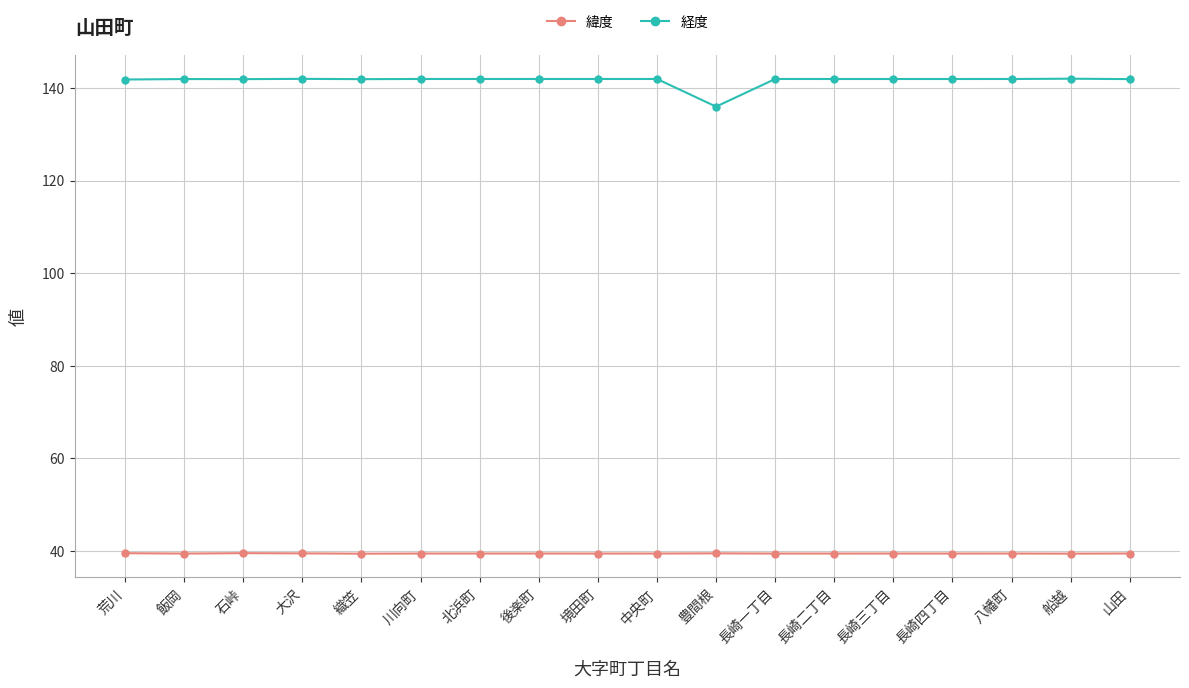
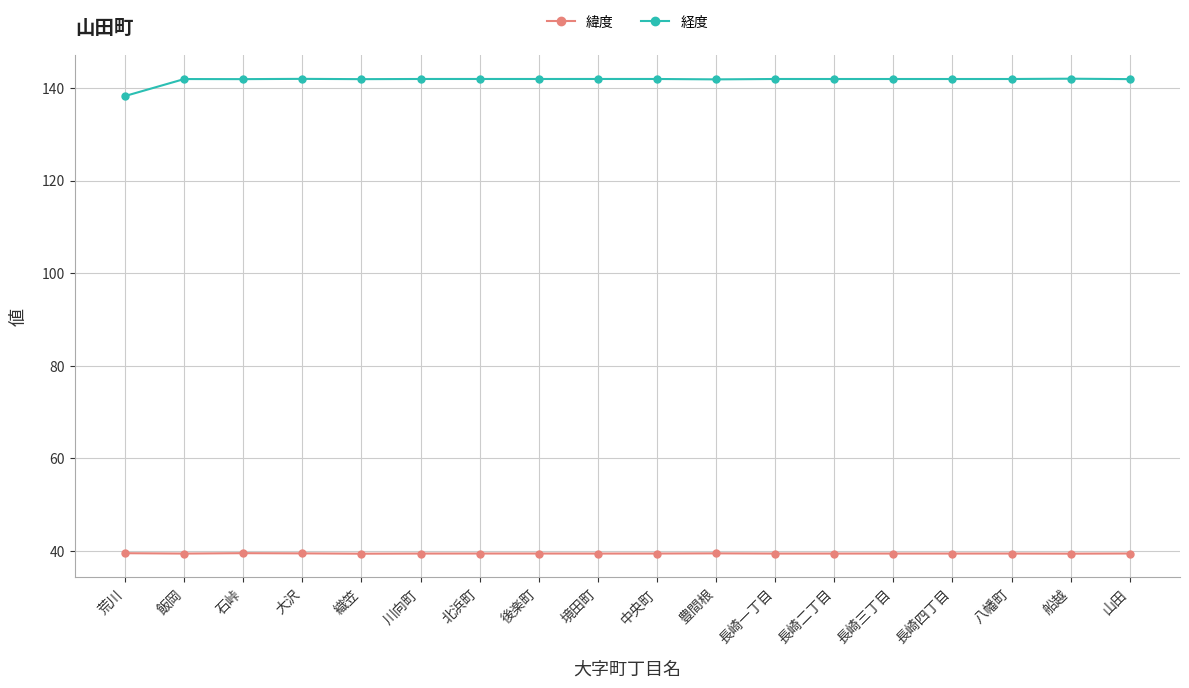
経度, 荒川: 142 -> 138
経度, 豊間根: 136 -> 142
